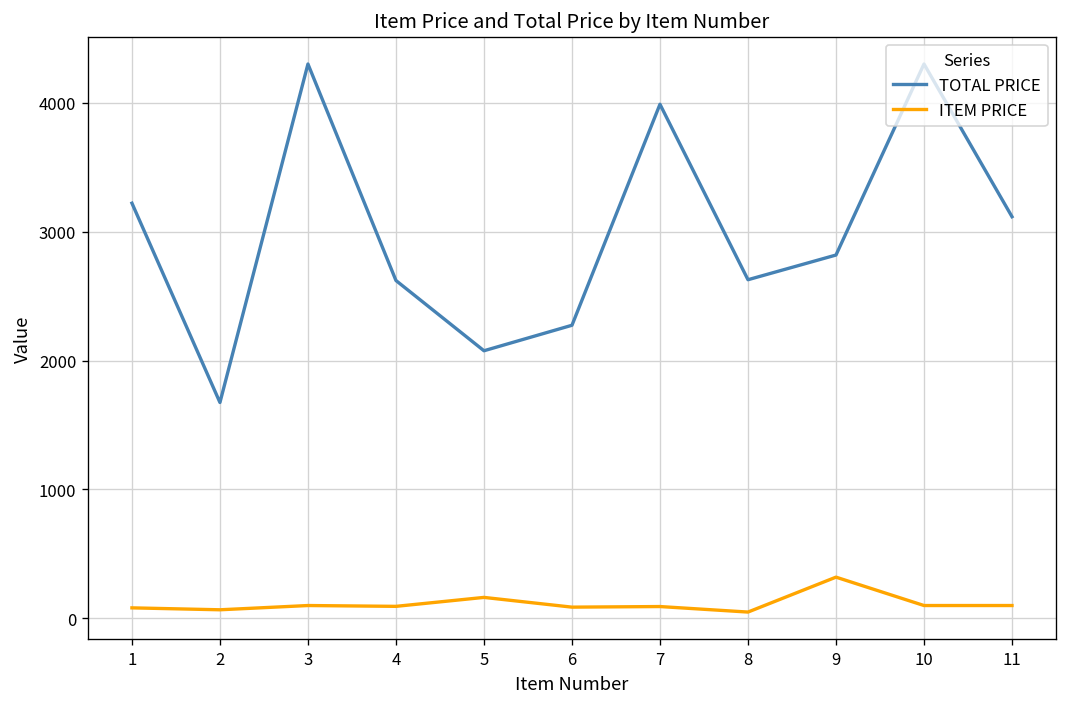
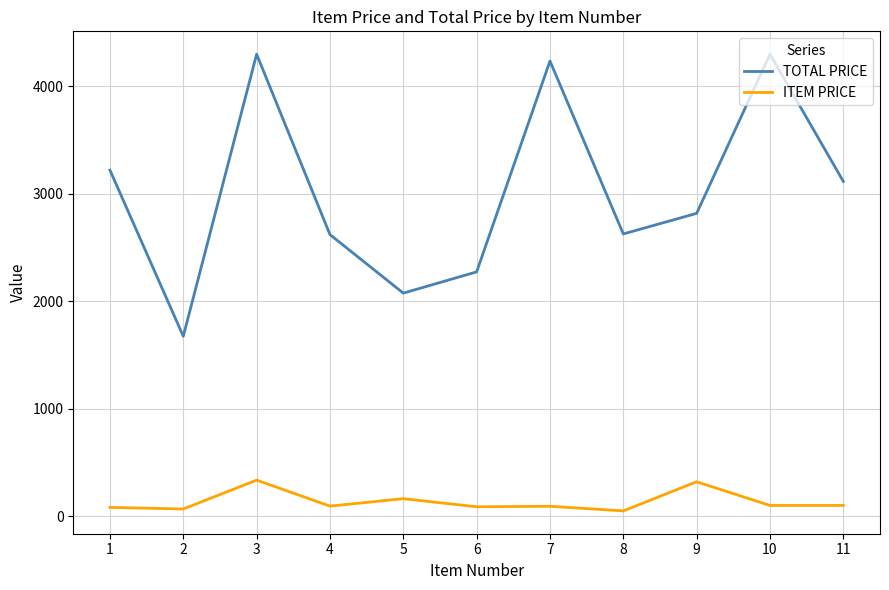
ITEM PRICE, 3: 100 -> 340
TOTAL PRICE, 7: 3990 -> 4240
